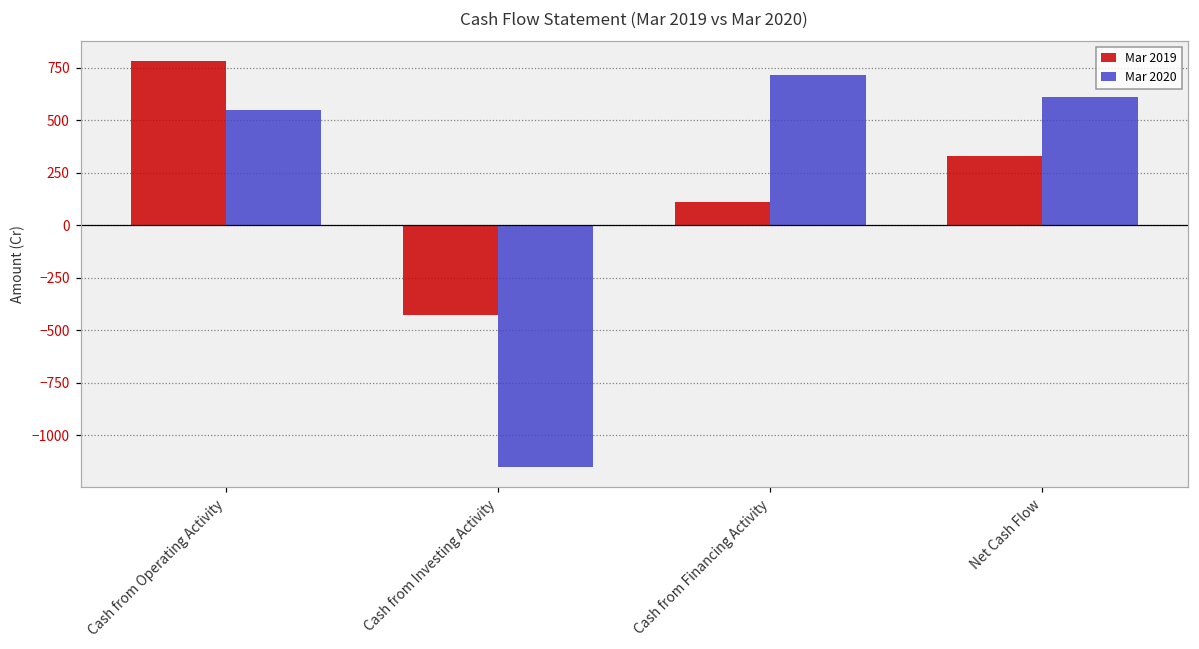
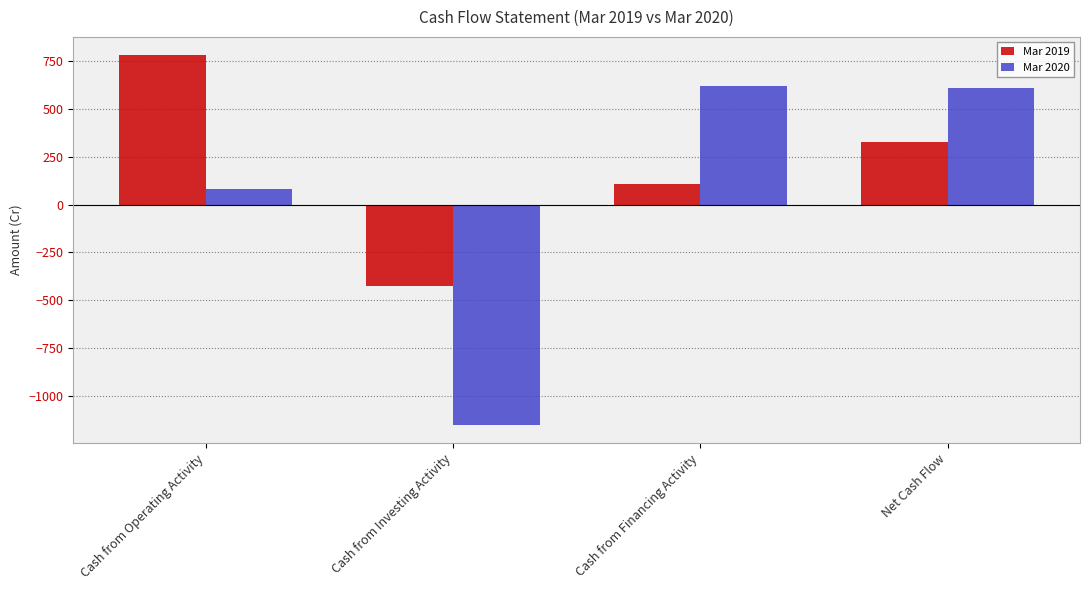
Mar 2020, Cash from Operating Activity: 550 -> 80
Mar 2020, Cash from Financing Activity: 720 -> 620
